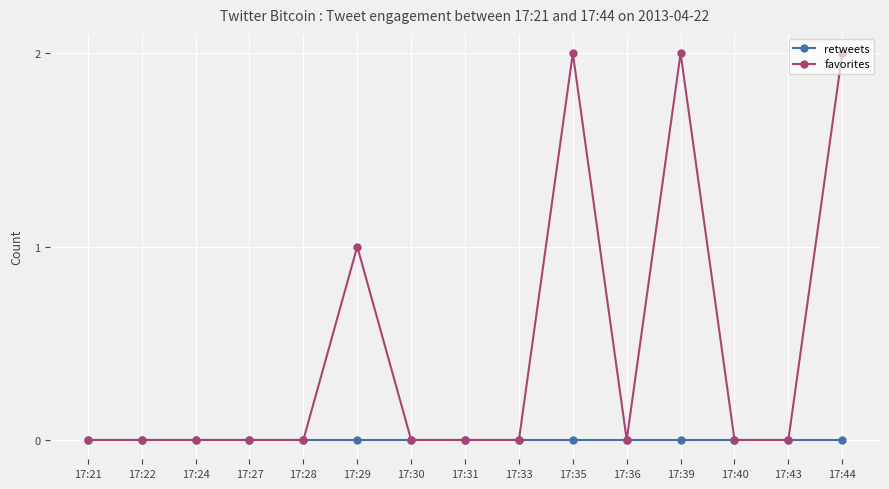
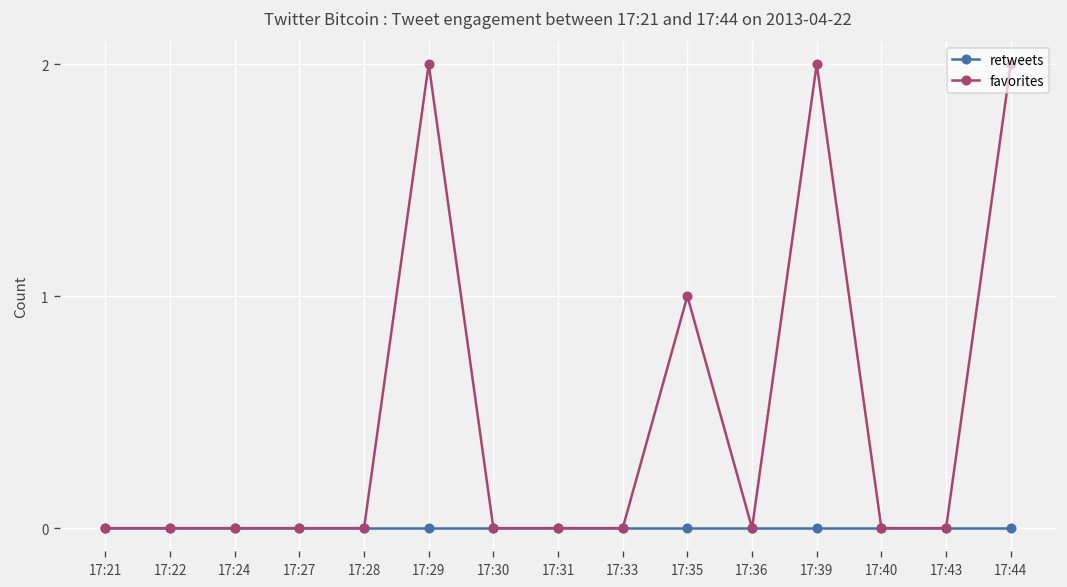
favorites, 17:29: 1 -> 2
favorites, 17:35: 2 -> 1
